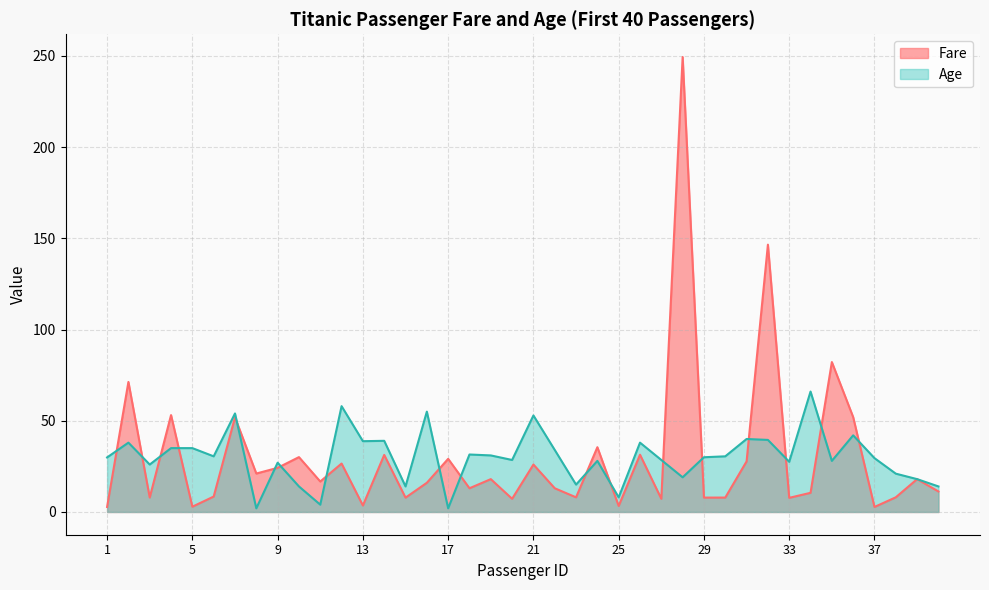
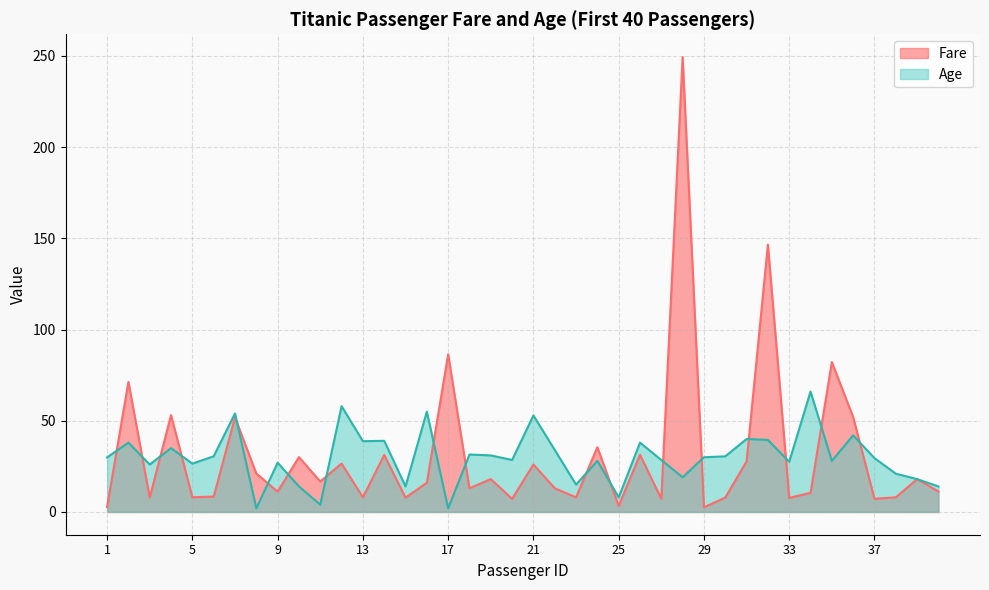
Fare, 5: 3 -> 8
Age, 5: 35 -> 27
Fare, 9: 24 -> 11
Fare, 13: 4 -> 8
Fare, 17: 29 -> 86
Fare, 29: 8 -> 3
Fare, 37: 3 -> 7
